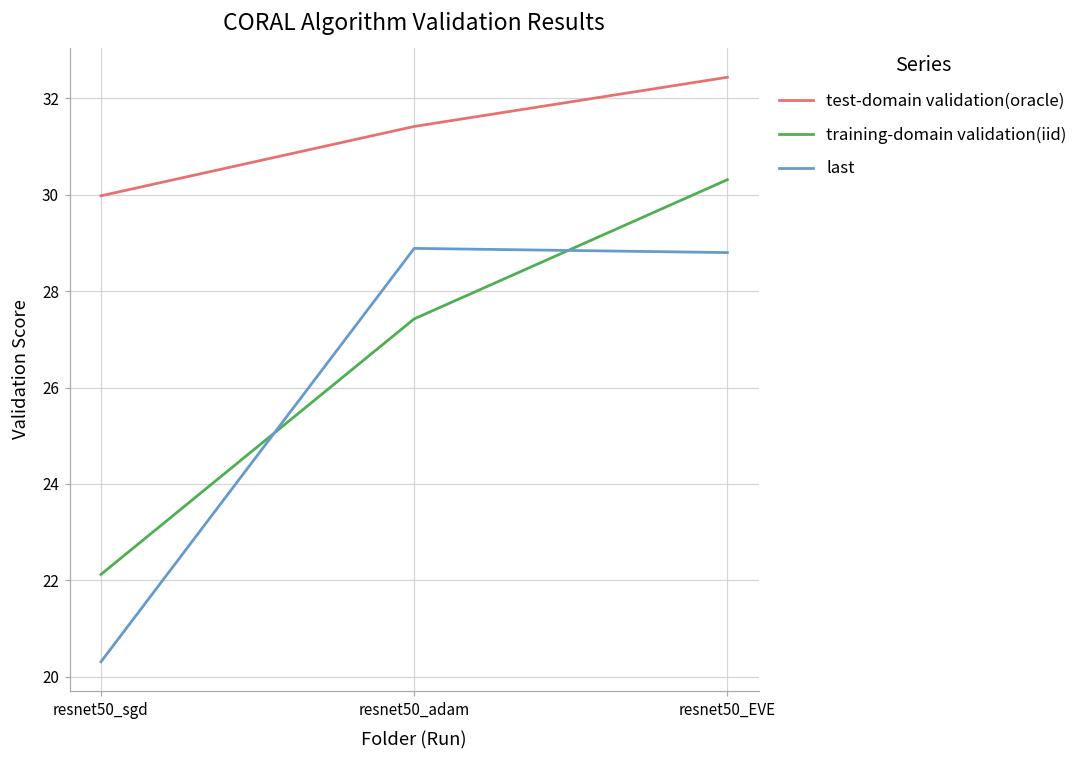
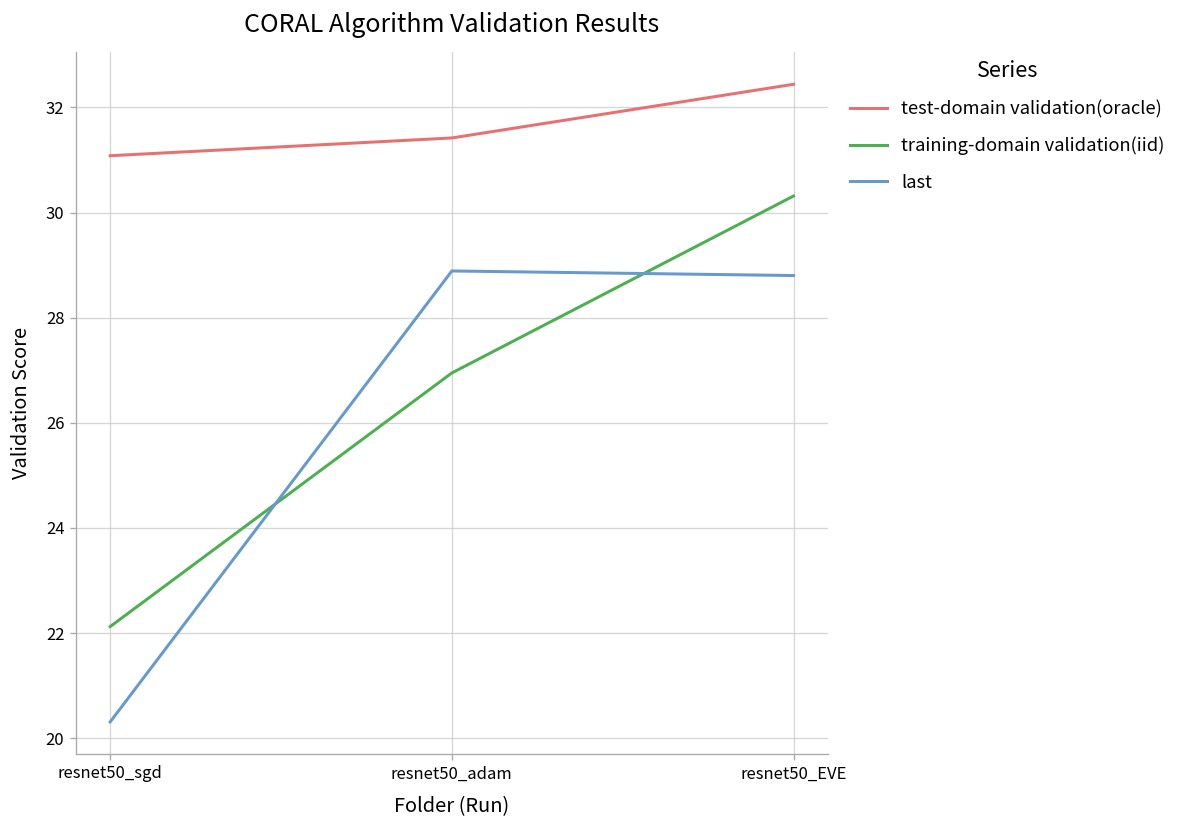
test-domain validation(oracle), resnet50_sgd: 30.0 -> 31.1
training-domain validation(iid), resnet50_adam: 27.4 -> 26.9
